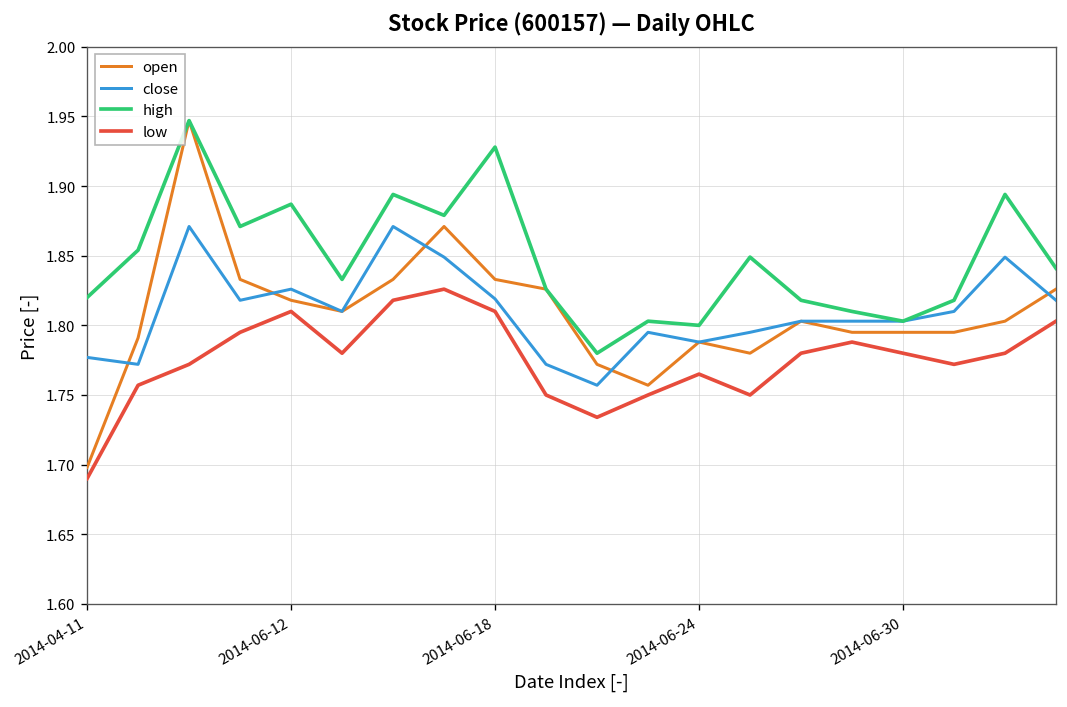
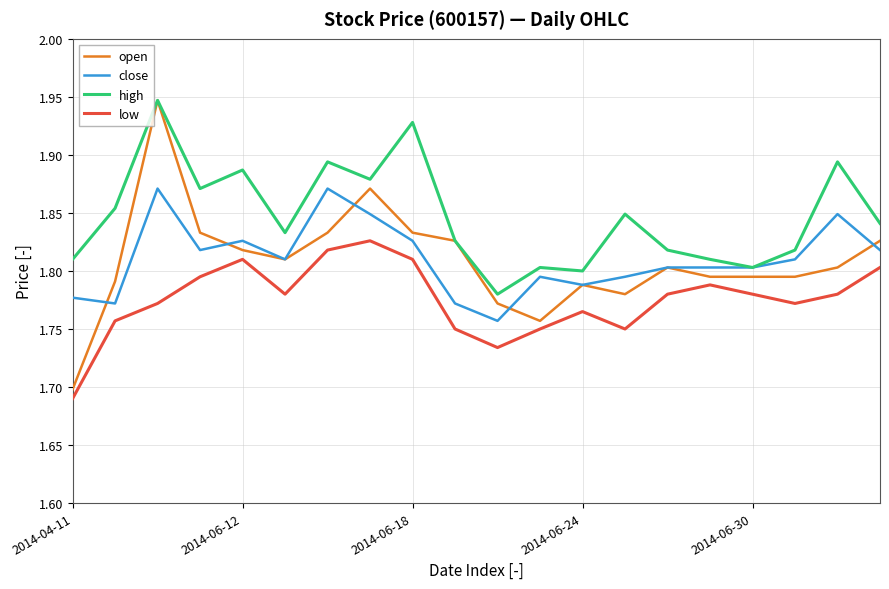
high, 2014-04-11: 1.82 -> 1.81
close, 2014-06-18: 1.819 -> 1.826
